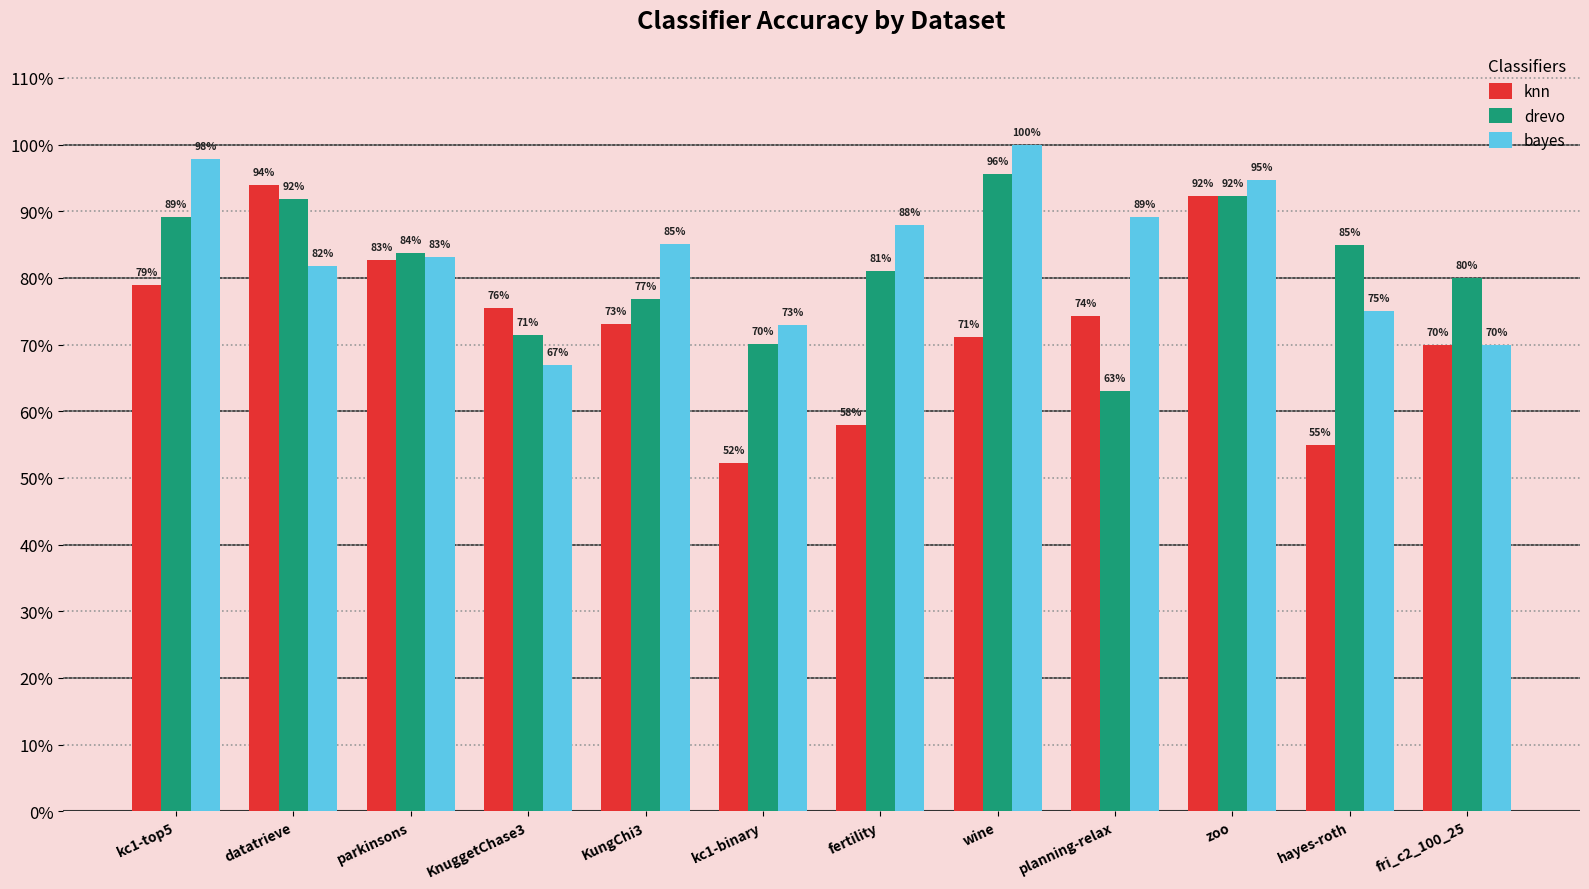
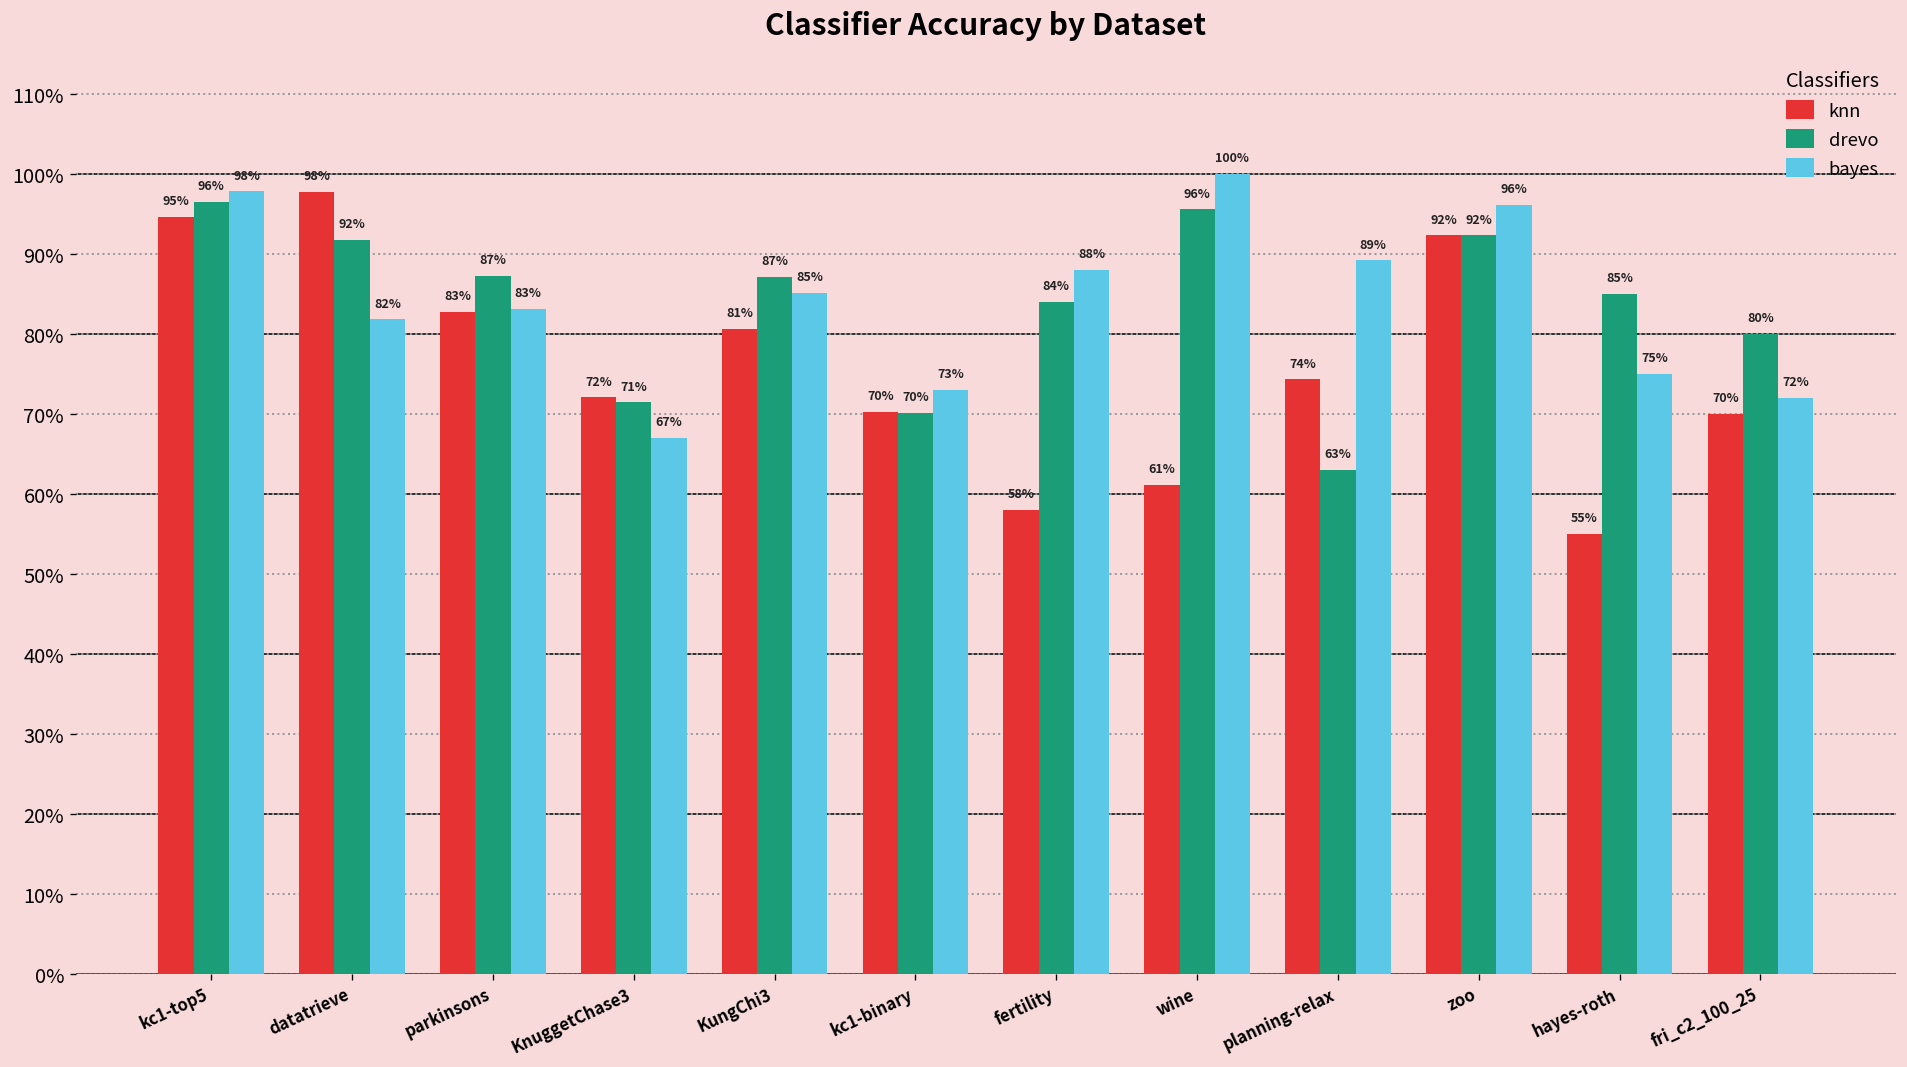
knn, kc1-top5: 79% -> 95%
drevo, kc1-top5: 89% -> 96%
knn, datatrieve: 94% -> 98%
drevo, parkinsons: 84% -> 87%
knn, KnuggetChase3: 76% -> 72%
knn, KungChi3: 73% -> 81%
drevo, KungChi3: 77% -> 87%
knn, kc1-binary: 52% -> 70%
drevo, fertility: 81% -> 84%
knn, wine: 71% -> 61%
bayes, zoo: 95% -> 96%
bayes, fri_c2_100_25: 70% -> 72%
